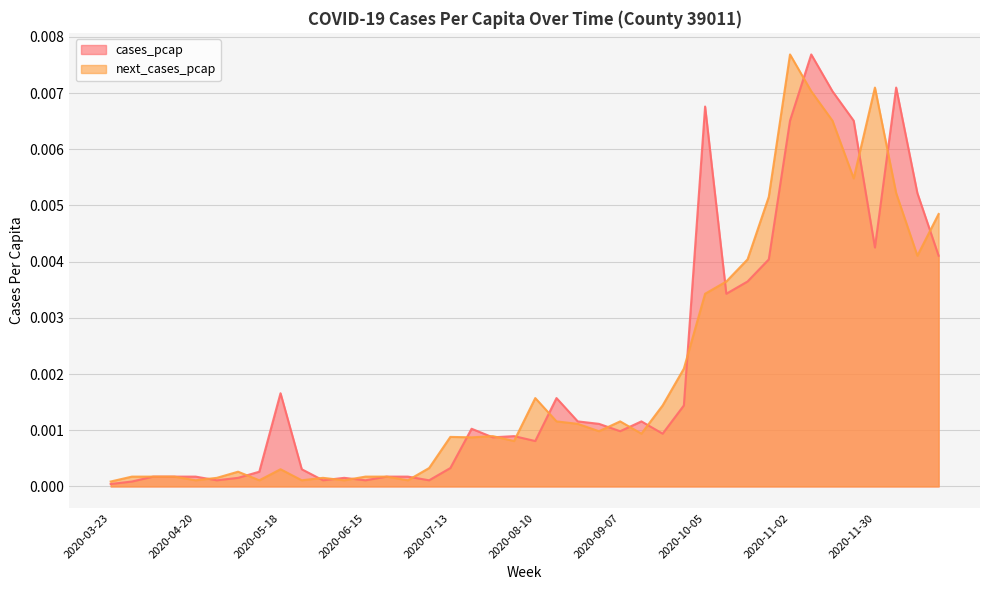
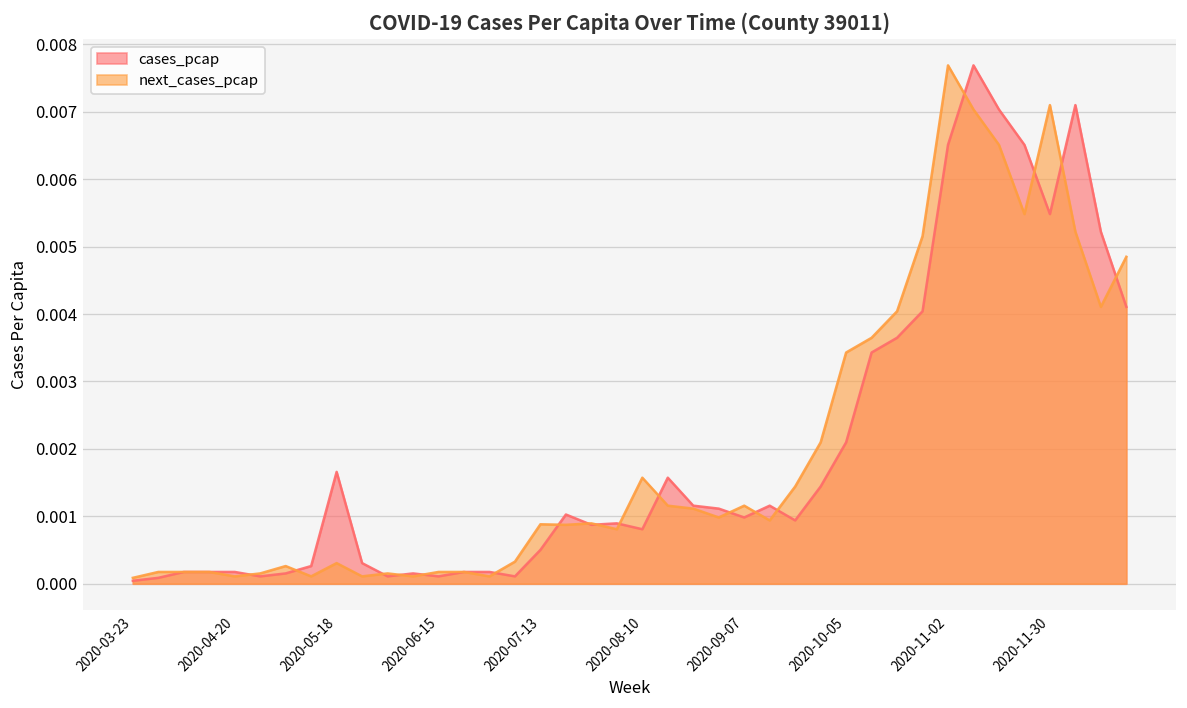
cases_pcap, 2020-07-13: 0.0003 -> 0.0005
cases_pcap, 2020-10-05: 0.0068 -> 0.0021
cases_pcap, 2020-11-30: 0.0043 -> 0.0055
